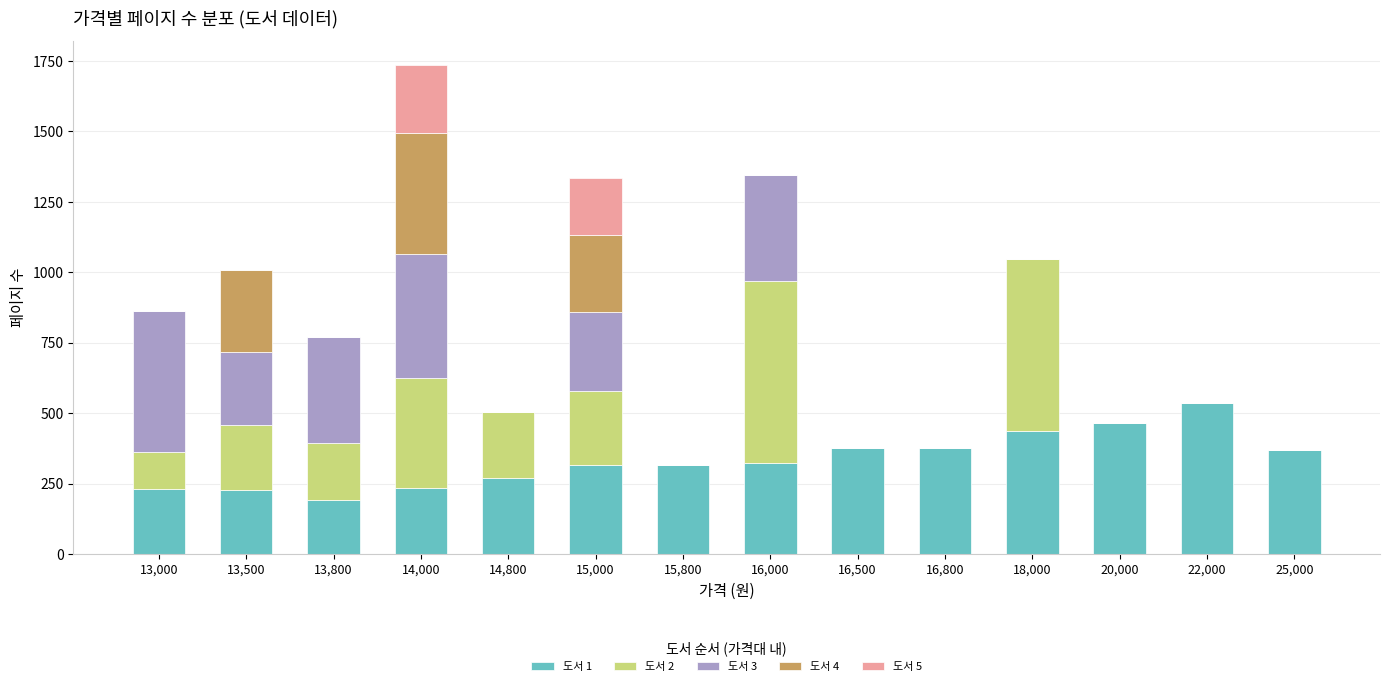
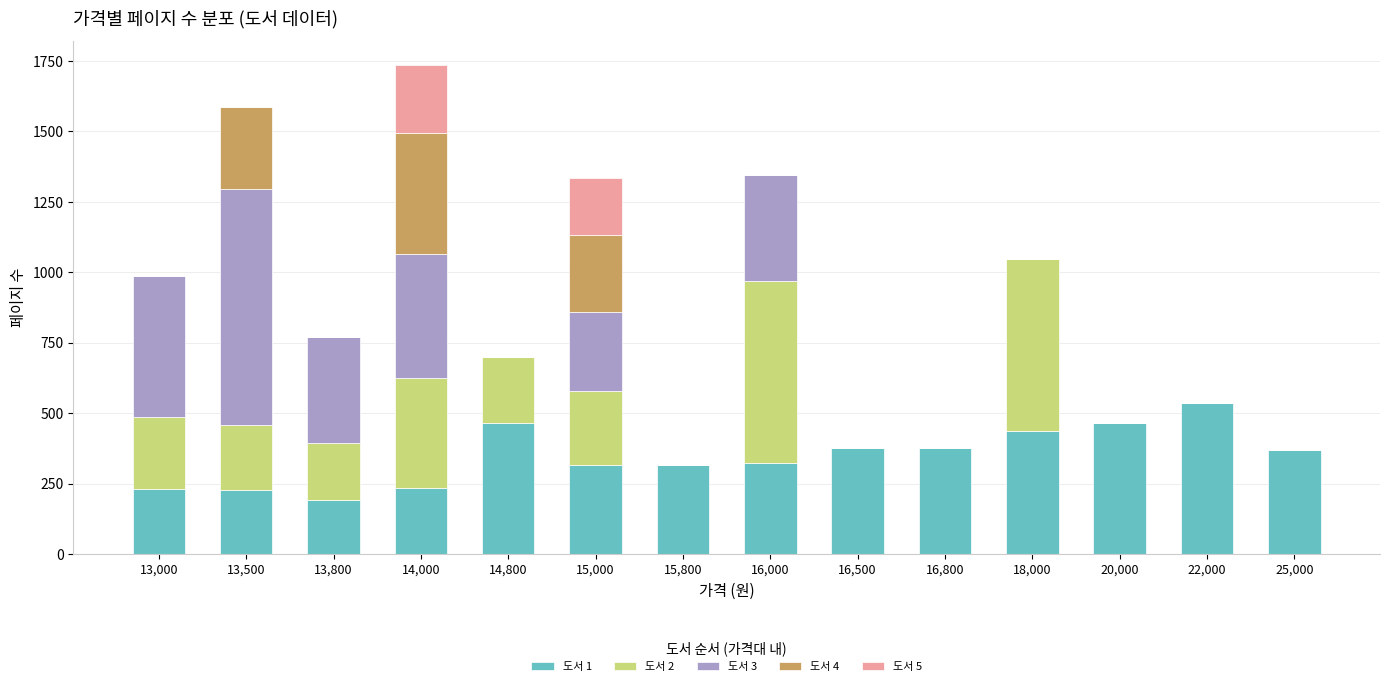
도서 2, 13,000: 130 -> 260
도서 3, 13,500: 260 -> 840
도서 1, 14,800: 270 -> 470
